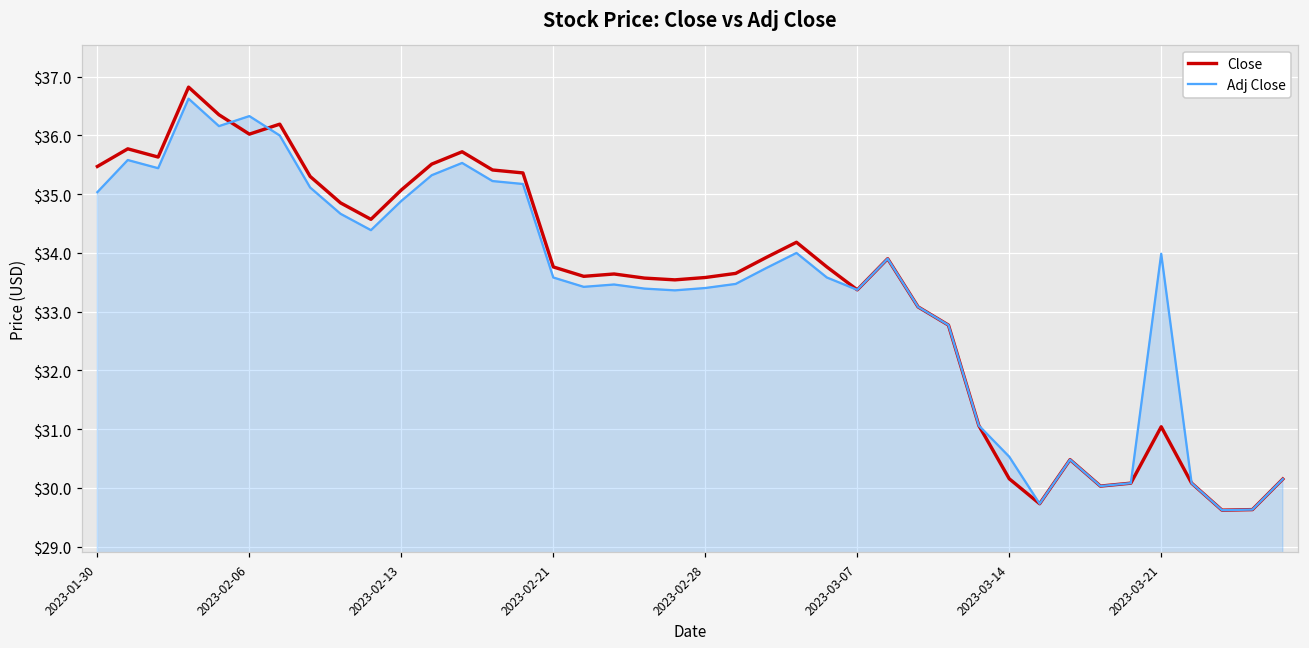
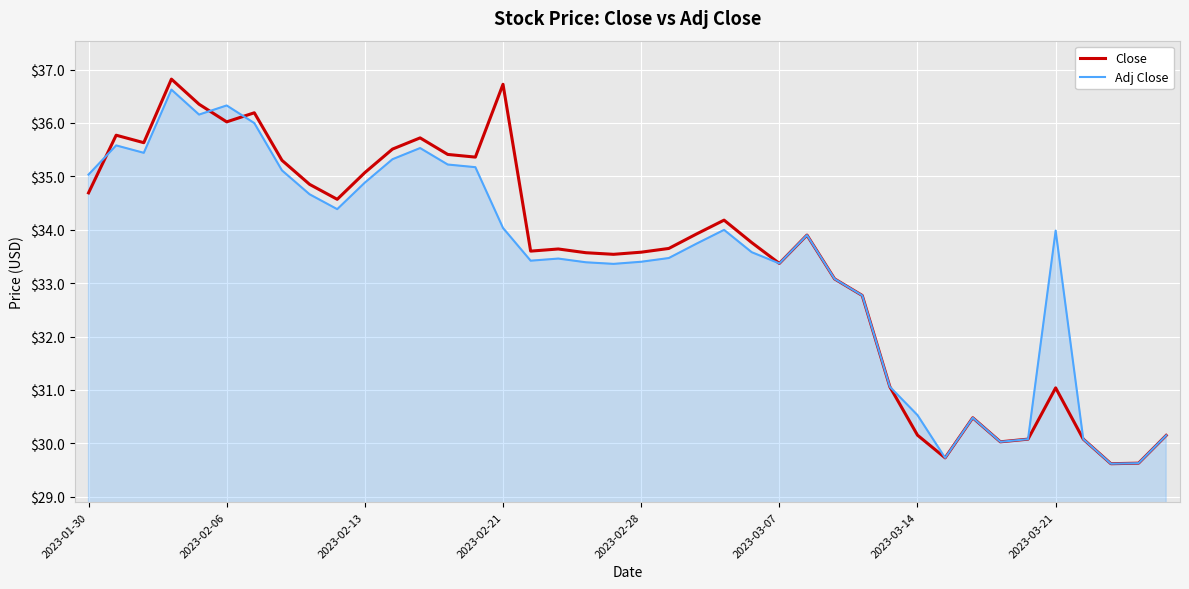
Close, 2023-01-30: $35.5 -> $34.7
Close, 2023-02-21: $33.8 -> $36.7
Adj Close, 2023-02-21: $33.6 -> $34.0
